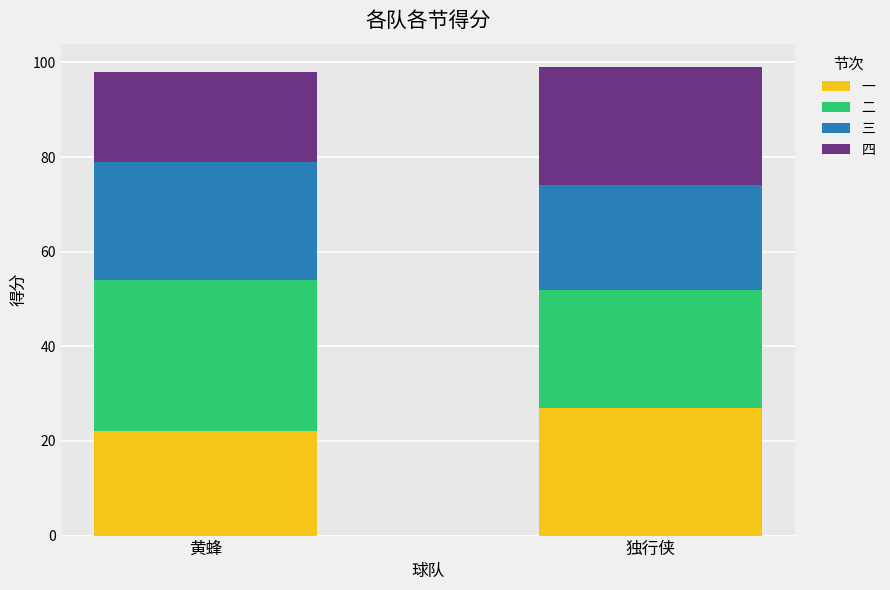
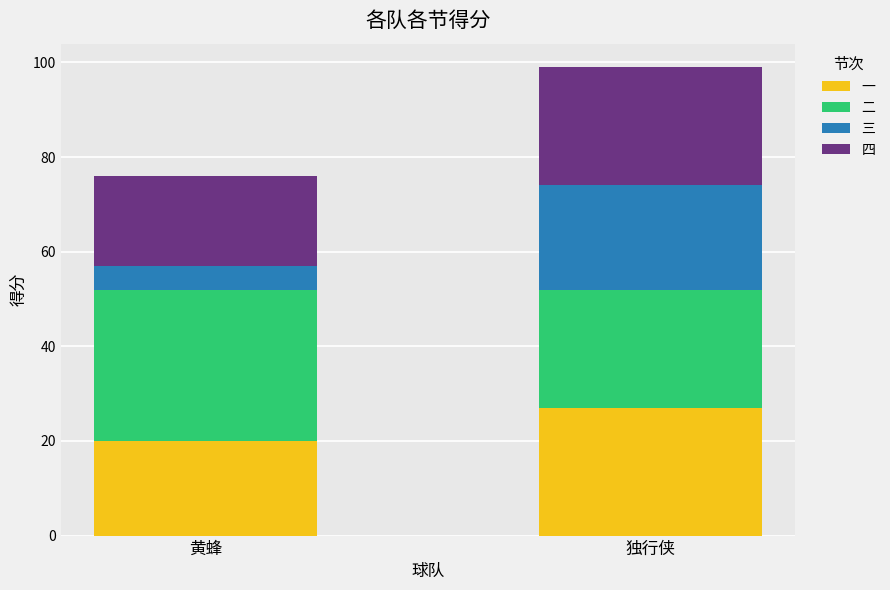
一, 黄蜂: 22 -> 20
三, 黄蜂: 25 -> 5
